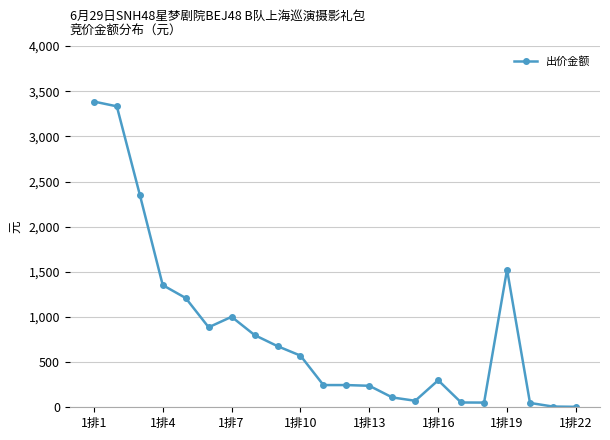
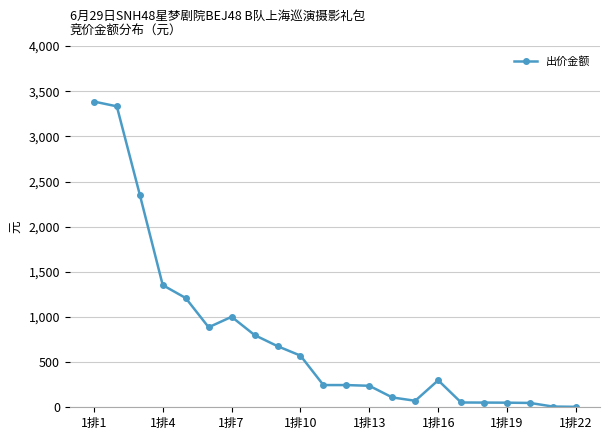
1排19: 1,500 -> 100
